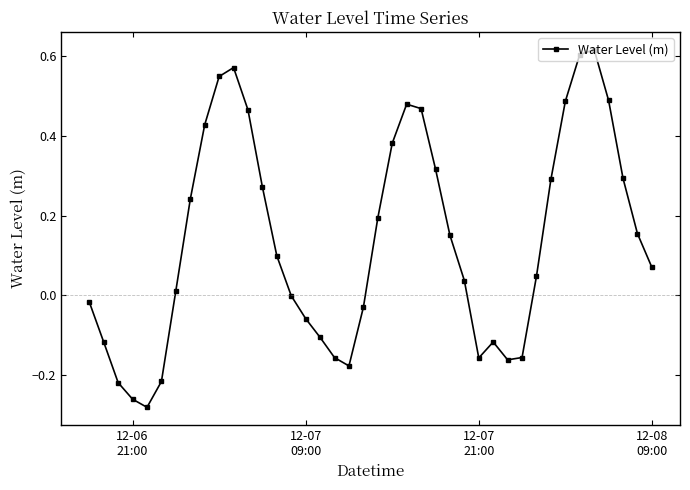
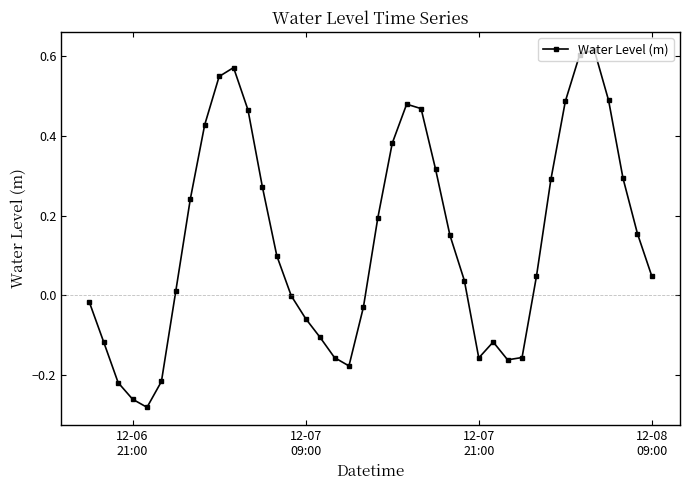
12-08 09:00: 0.07 -> 0.05
